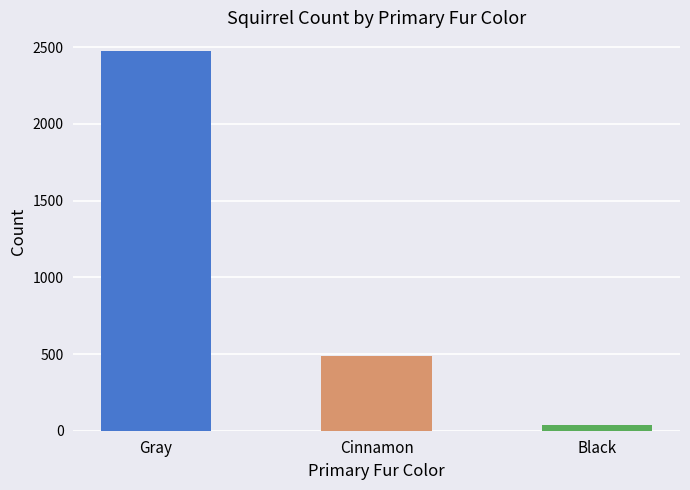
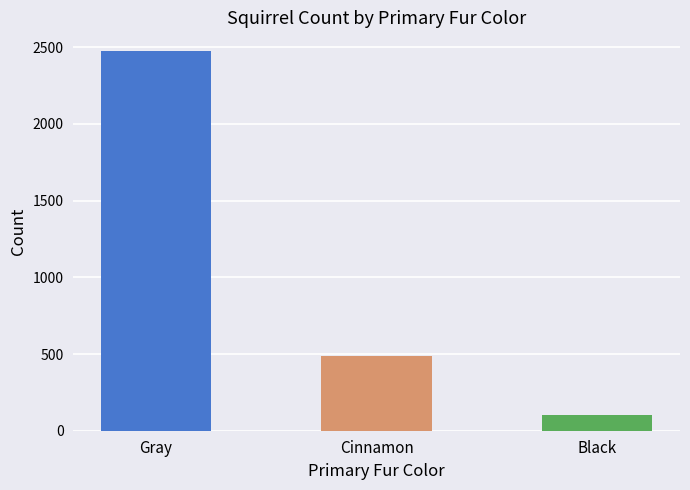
Black: 40 -> 100
